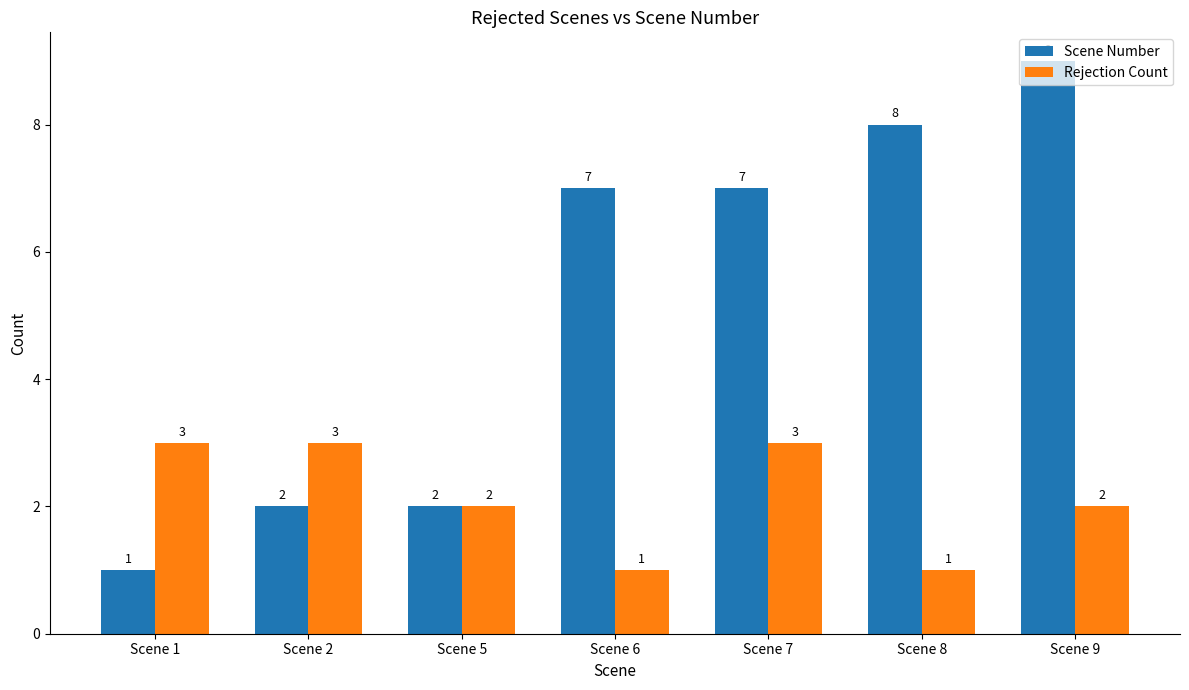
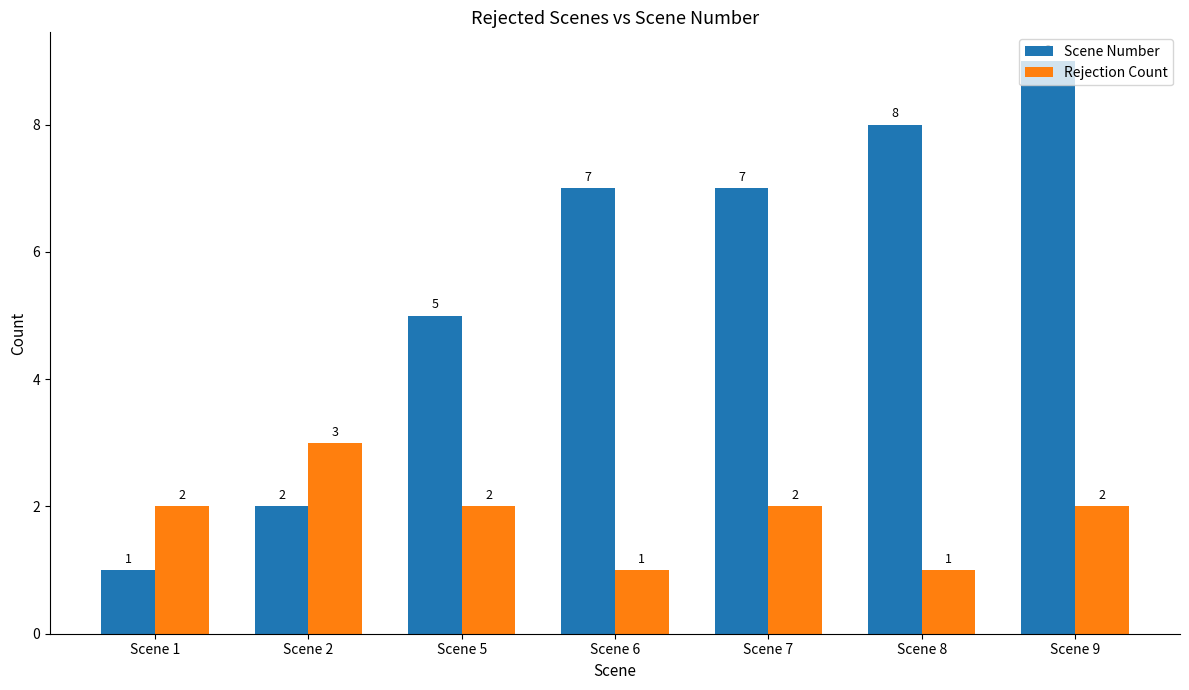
Rejection Count, Scene 1: 3 -> 2
Scene Number, Scene 5: 2 -> 5
Rejection Count, Scene 7: 3 -> 2
